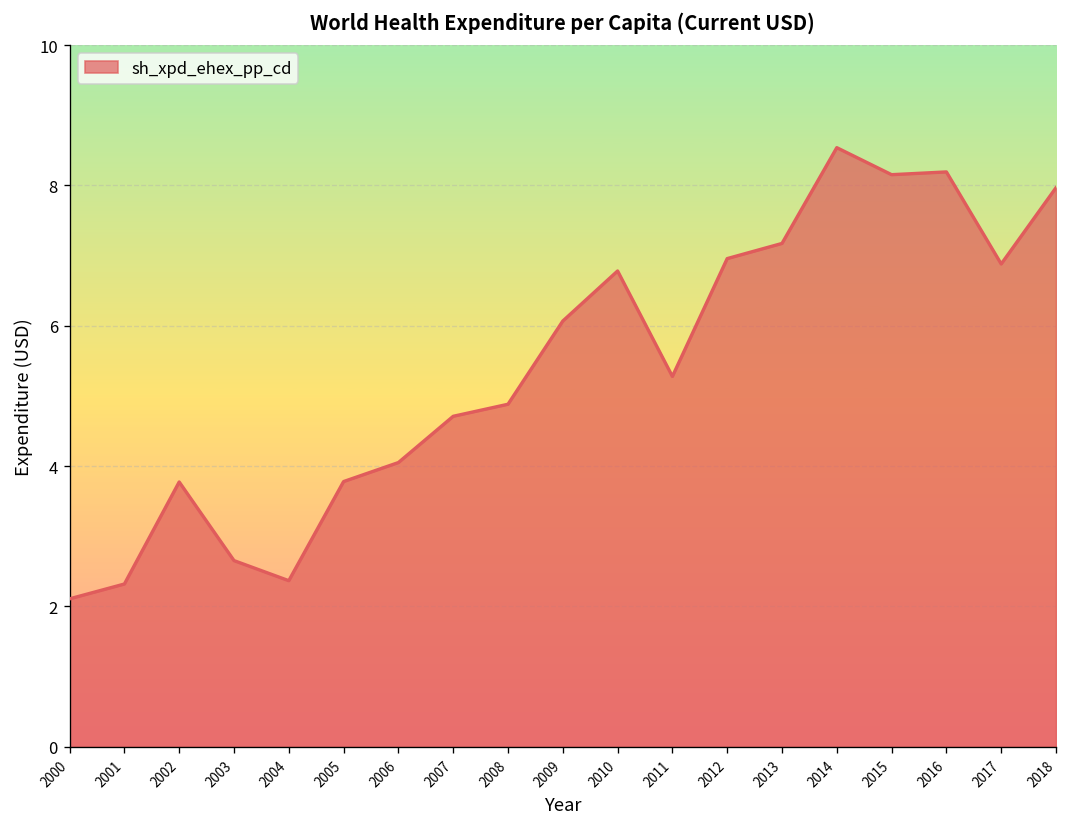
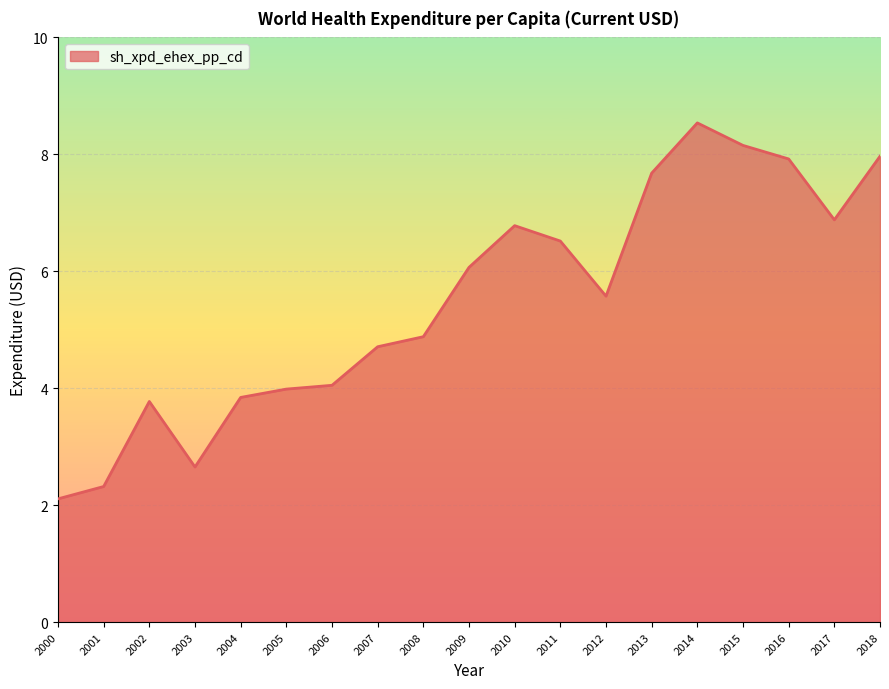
2004: 2.4 -> 3.8
2005: 3.8 -> 4.0
2011: 5.3 -> 6.5
2012: 7.0 -> 5.6
2013: 7.2 -> 7.7
2016: 8.2 -> 7.9
